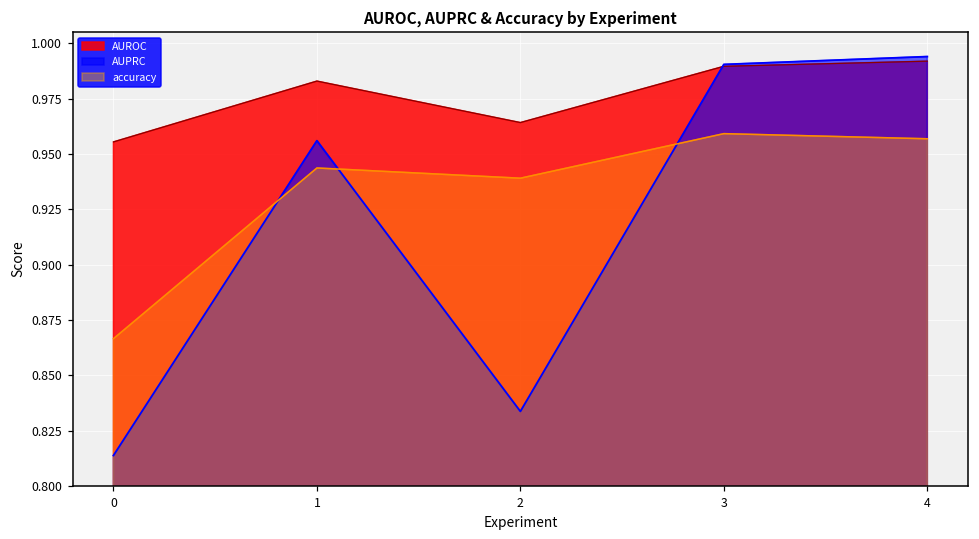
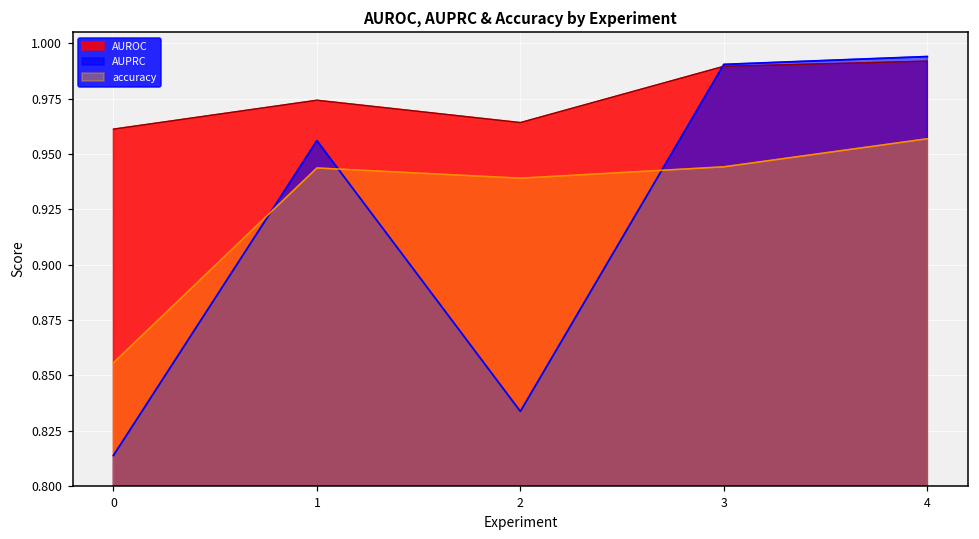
AUROC, 0: 0.955 -> 0.961
accuracy, 0: 0.867 -> 0.856
AUROC, 1: 0.983 -> 0.974
accuracy, 3: 0.959 -> 0.944
